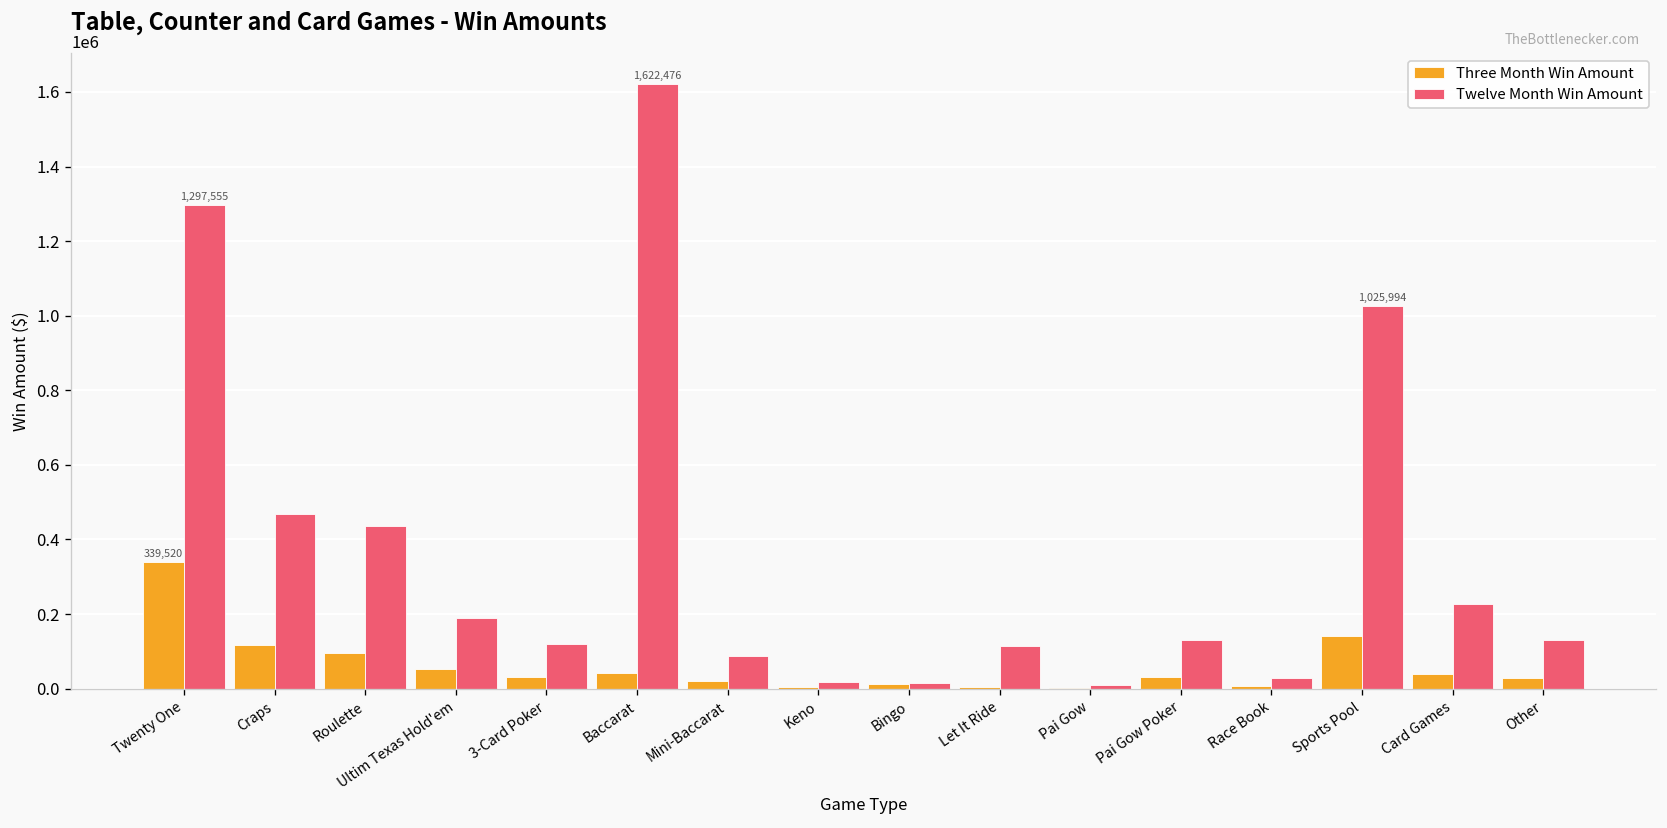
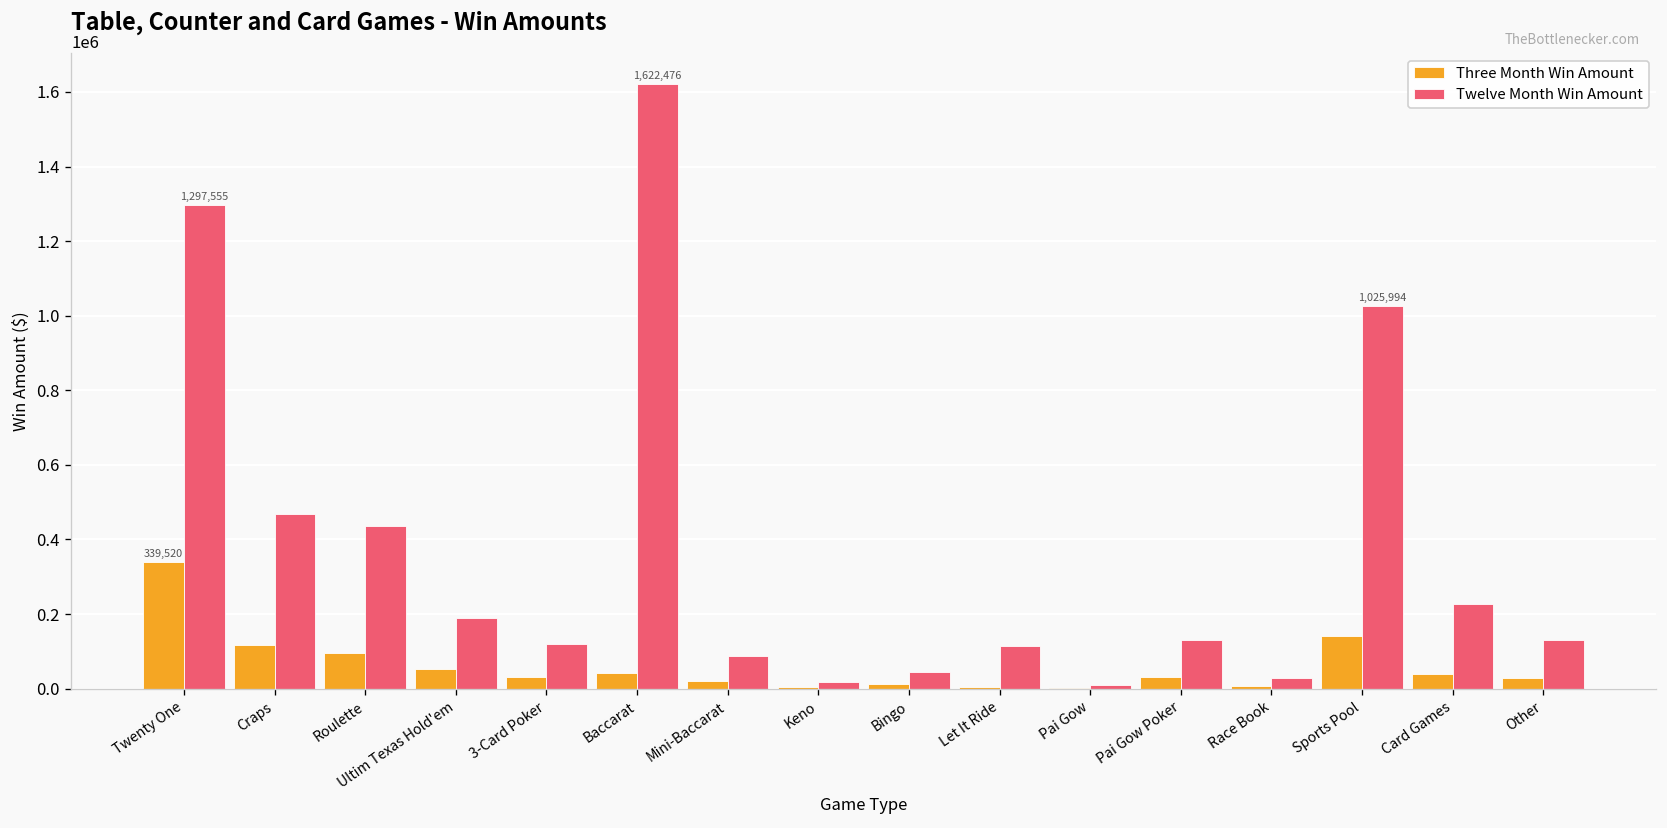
Twelve Month Win Amount, Bingo: 10000 -> 40000
